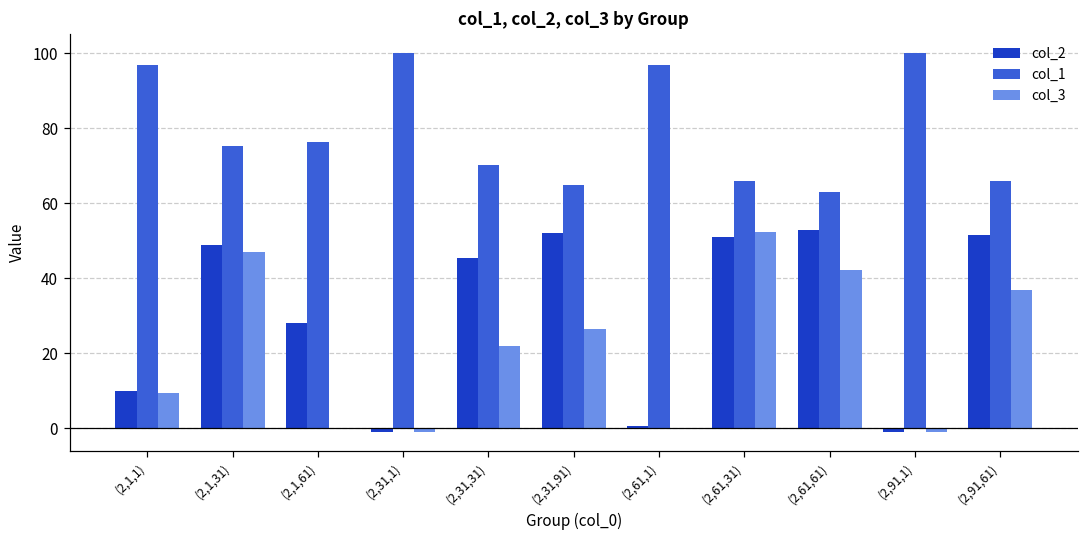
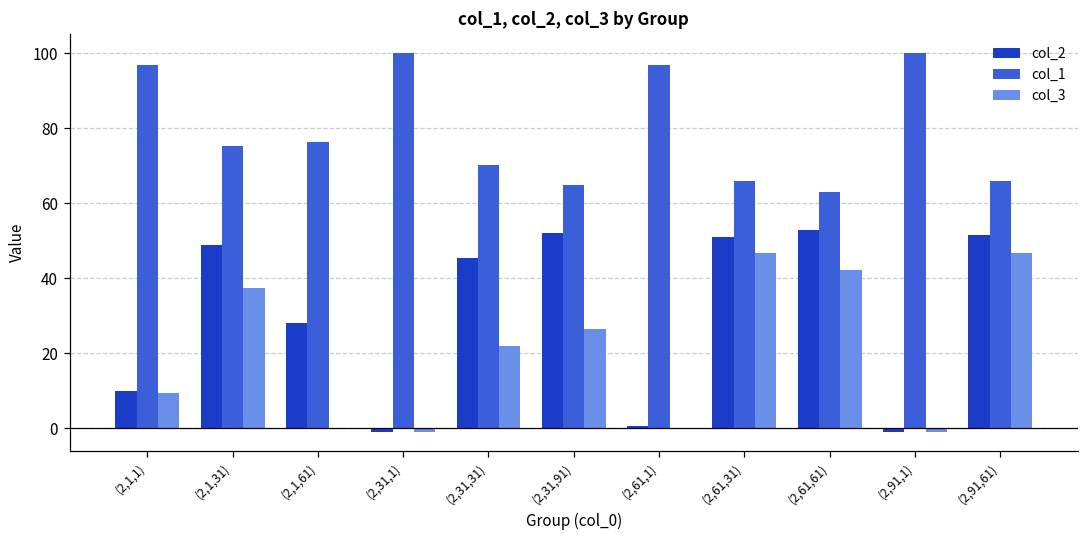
col_3, (2,1,31): 47 -> 38
col_3, (2,61,31): 52 -> 47
col_3, (2,91,61): 37 -> 47
